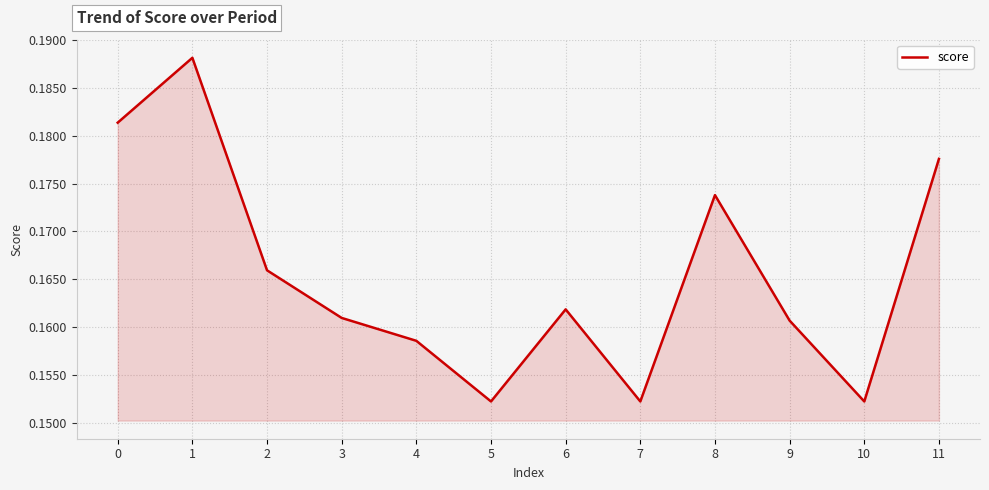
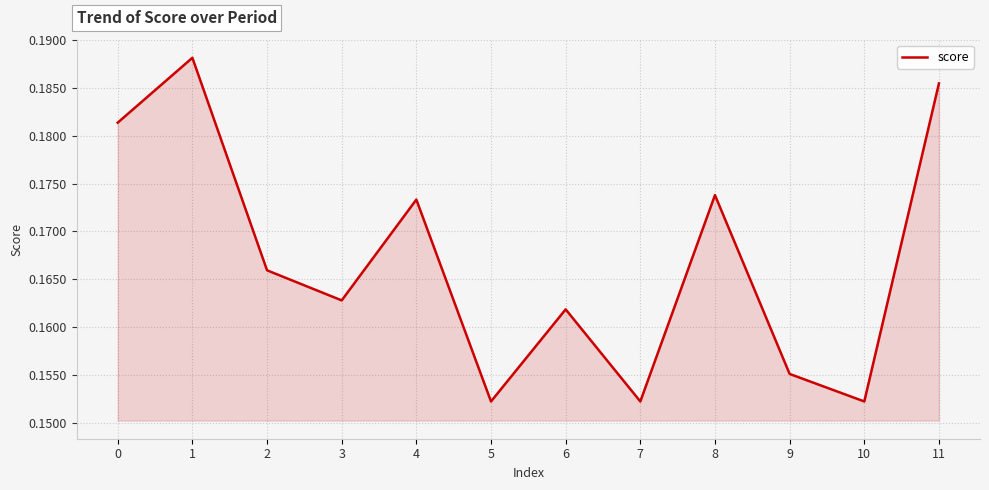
3: 0.161 -> 0.163
4: 0.159 -> 0.173
9: 0.161 -> 0.155
11: 0.178 -> 0.185
